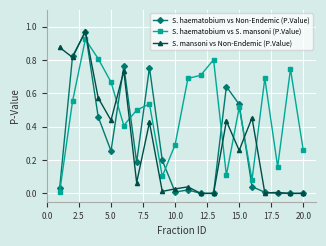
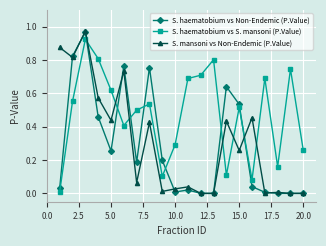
S. haematobium vs S. mansoni (P.Value), 5.0: 0.67 -> 0.62
